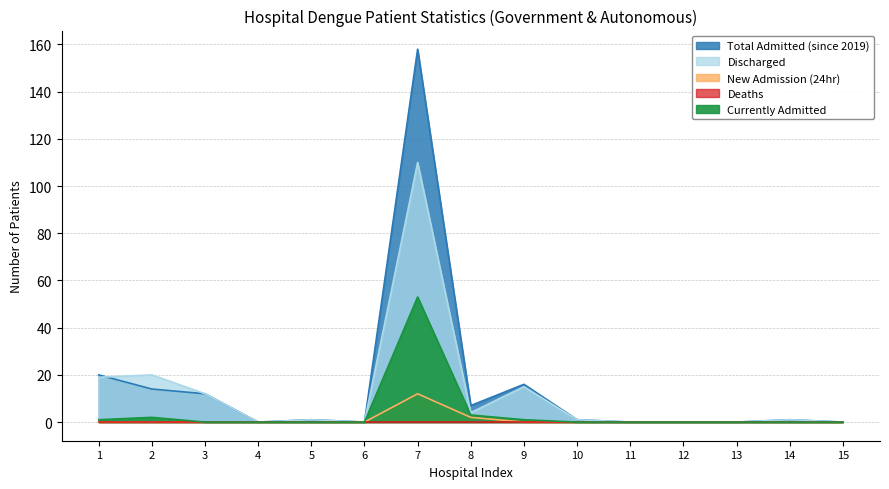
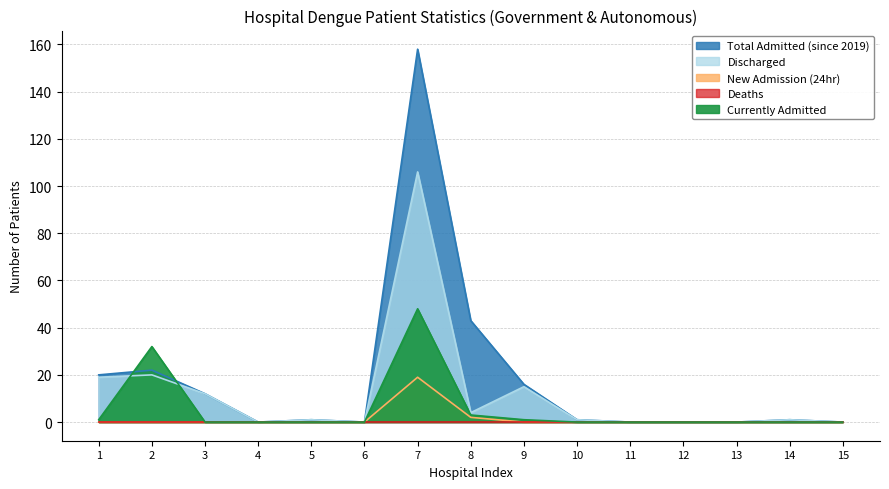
Total Admitted (since 2019), 2: 14 -> 22
Currently Admitted, 2: 2 -> 32
Discharged, 7: 110 -> 106
New Admission (24hr), 7: 12 -> 19
Currently Admitted, 7: 53 -> 48
Total Admitted (since 2019), 8: 7 -> 43
